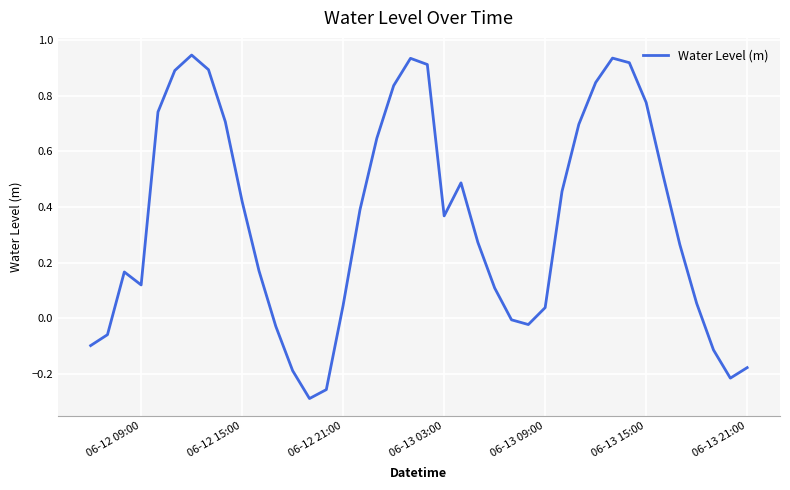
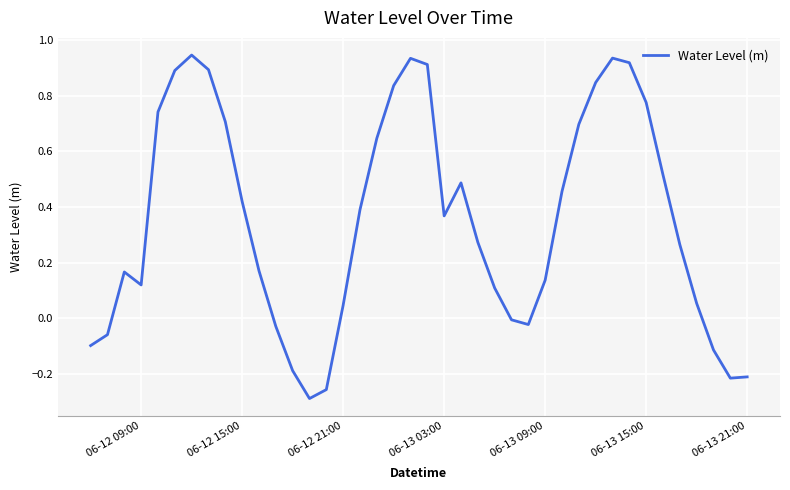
06-13 09:00: 0.04 -> 0.14
06-13 21:00: -0.18 -> -0.21
